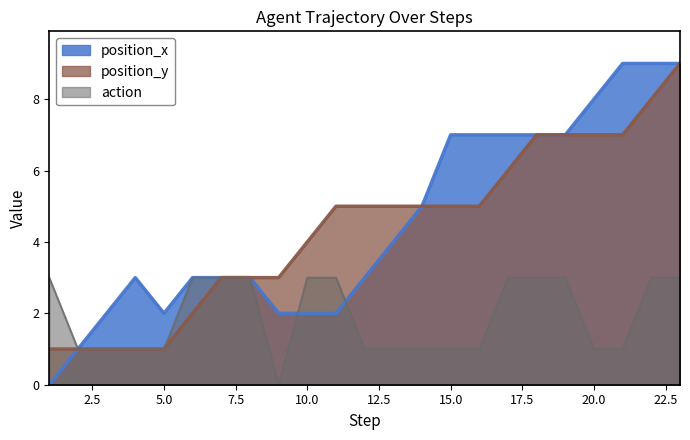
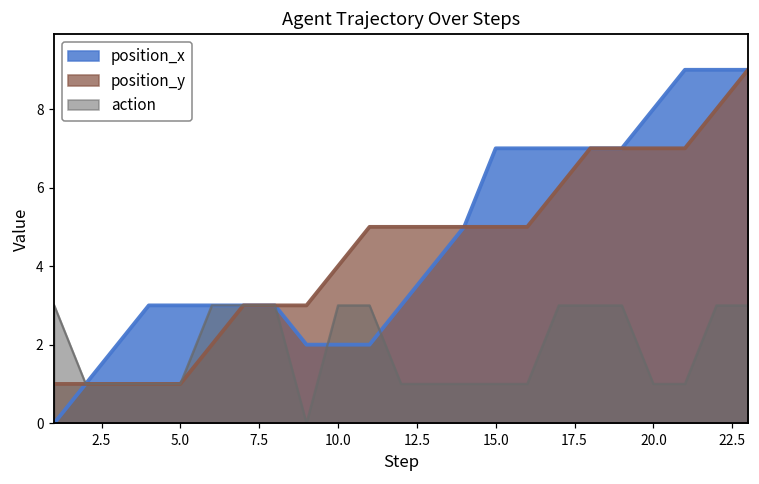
position_x, 5.0: 2 -> 3
